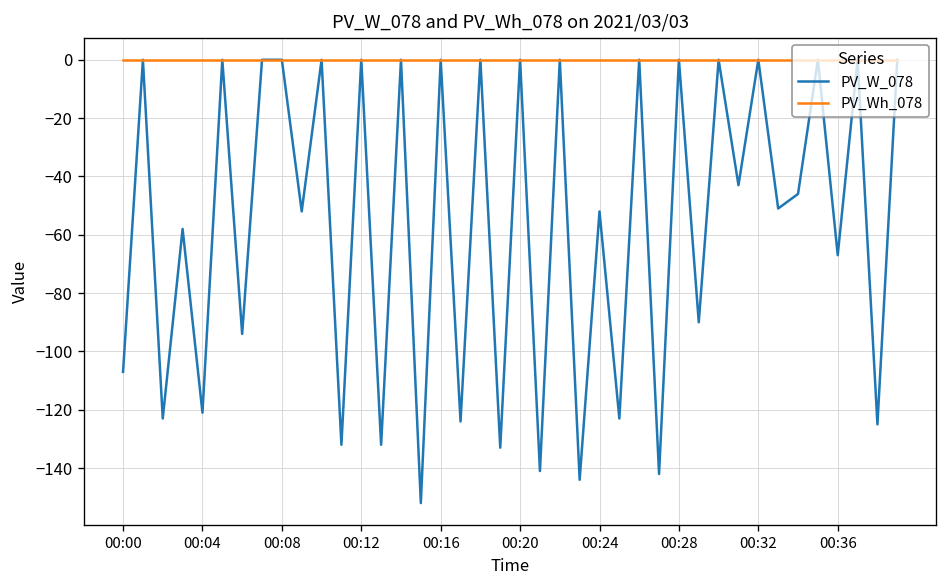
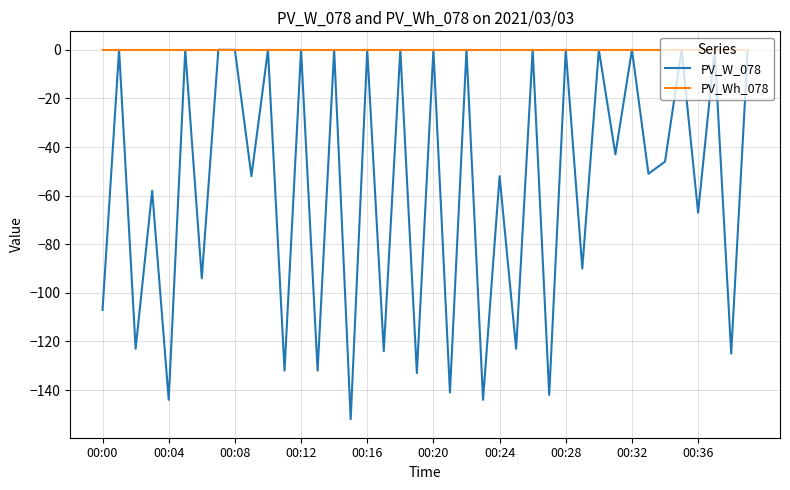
PV_W_078, 00:04: -121 -> -144
